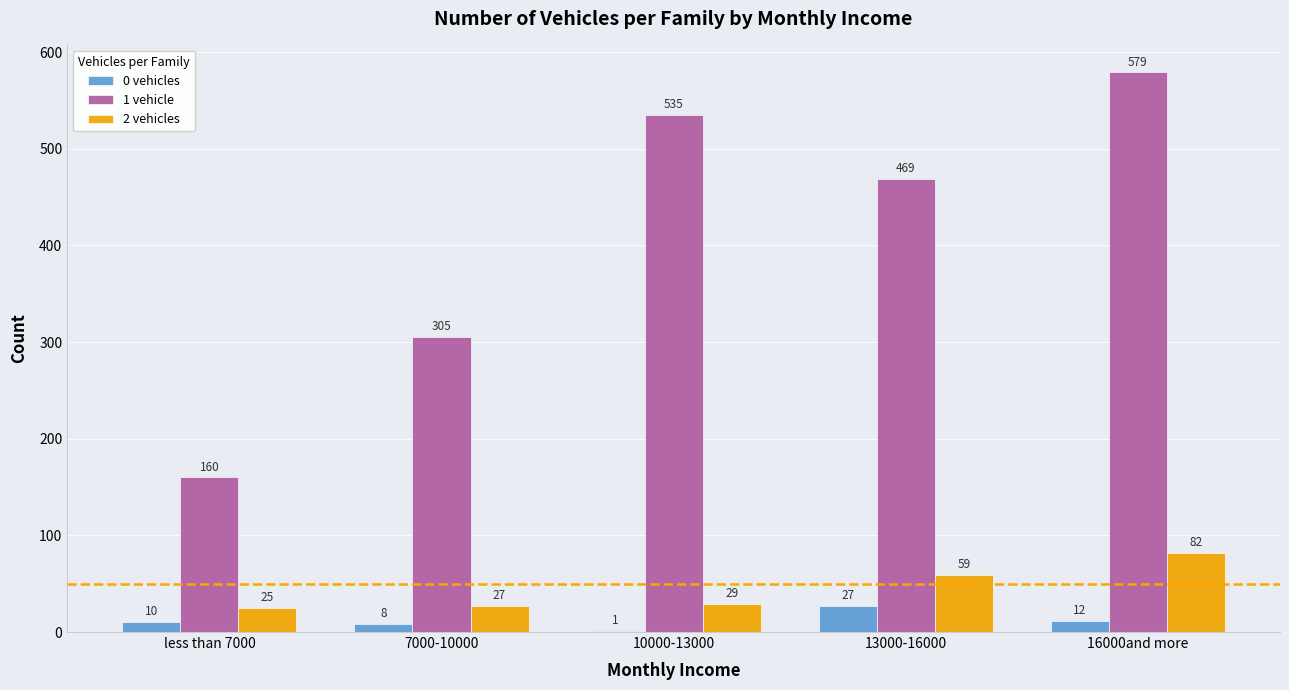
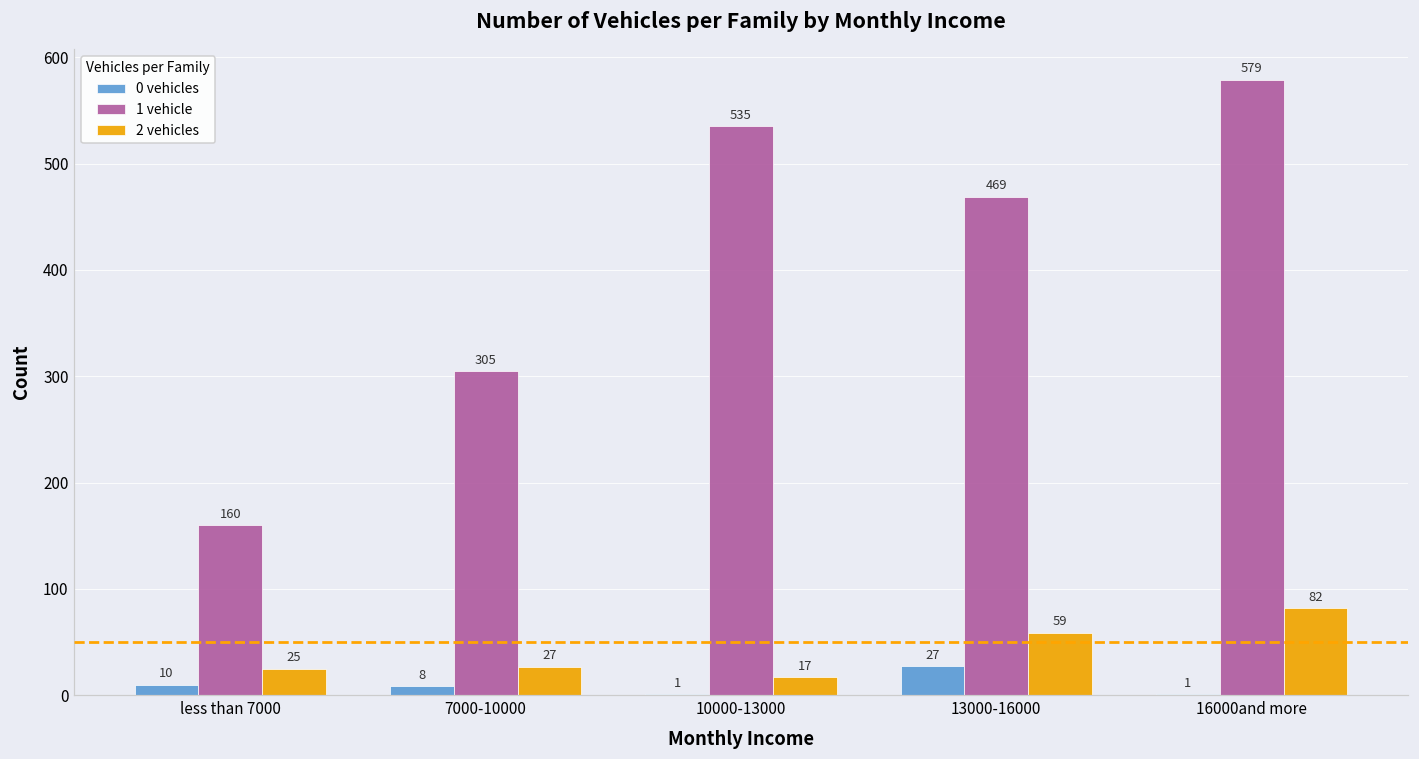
2 vehicles, 10000-13000: 29 -> 17
0 vehicles, 16000and more: 12 -> 1
